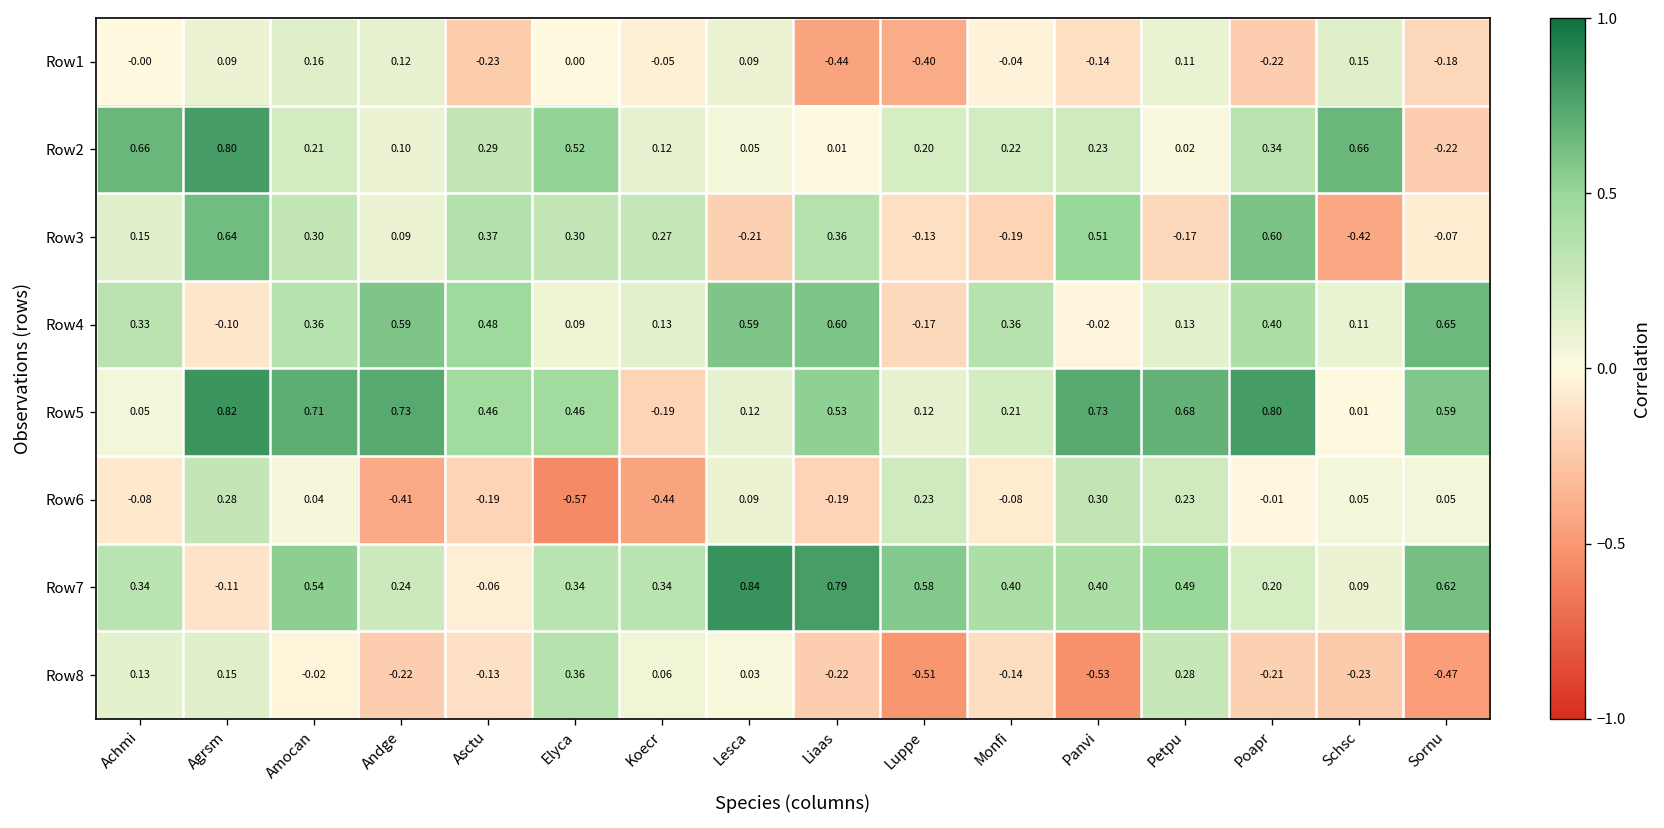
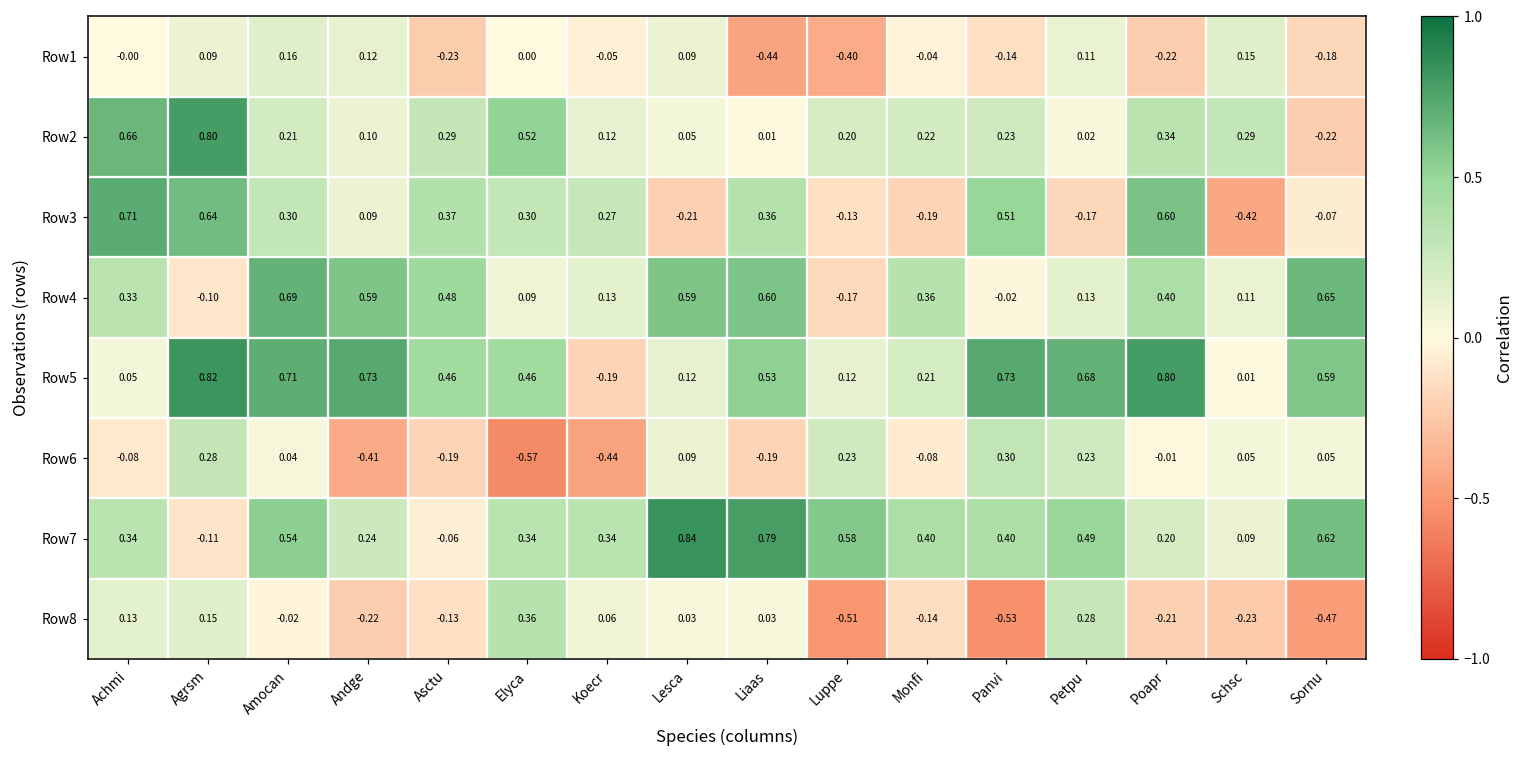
Row2, Schsc: 0.66 -> 0.29
Row3, Achmi: 0.15 -> 0.71
Row4, Amocan: 0.36 -> 0.69
Row8, Liaas: -0.22 -> 0.03
